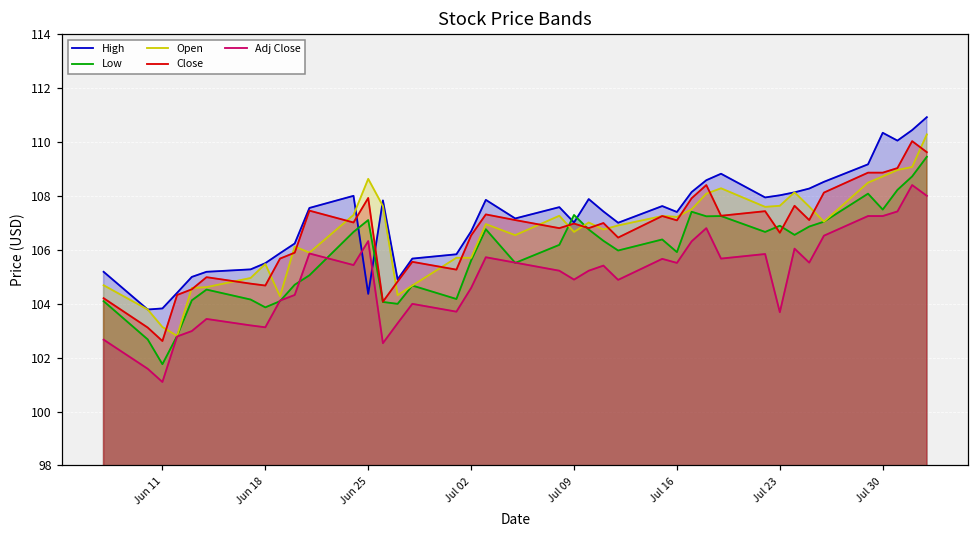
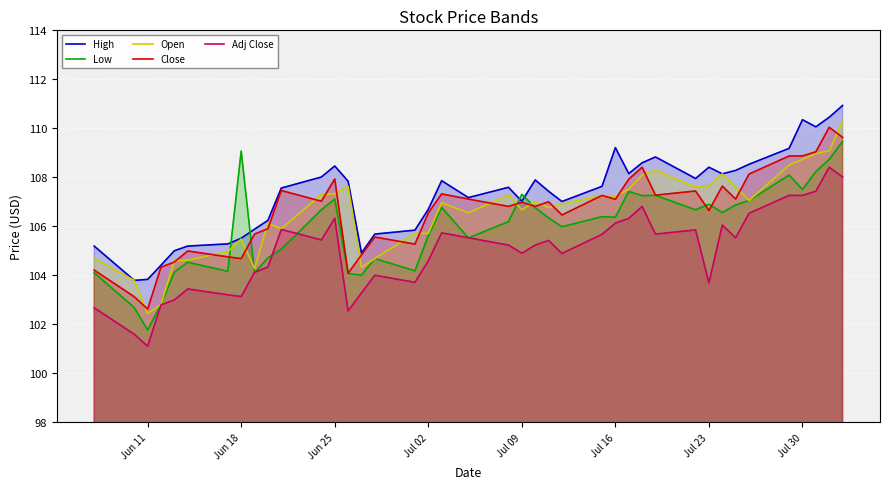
Open, Jun 11: 103.1 -> 102.4
Low, Jun 18: 103.9 -> 109.1
High, Jun 25: 104.4 -> 108.5
Open, Jun 25: 108.6 -> 107.3
High, Jul 16: 107.4 -> 109.2
Low, Jul 16: 105.9 -> 106.4
Adj Close, Jul 16: 105.5 -> 106.1
High, Jul 23: 108.0 -> 108.4
